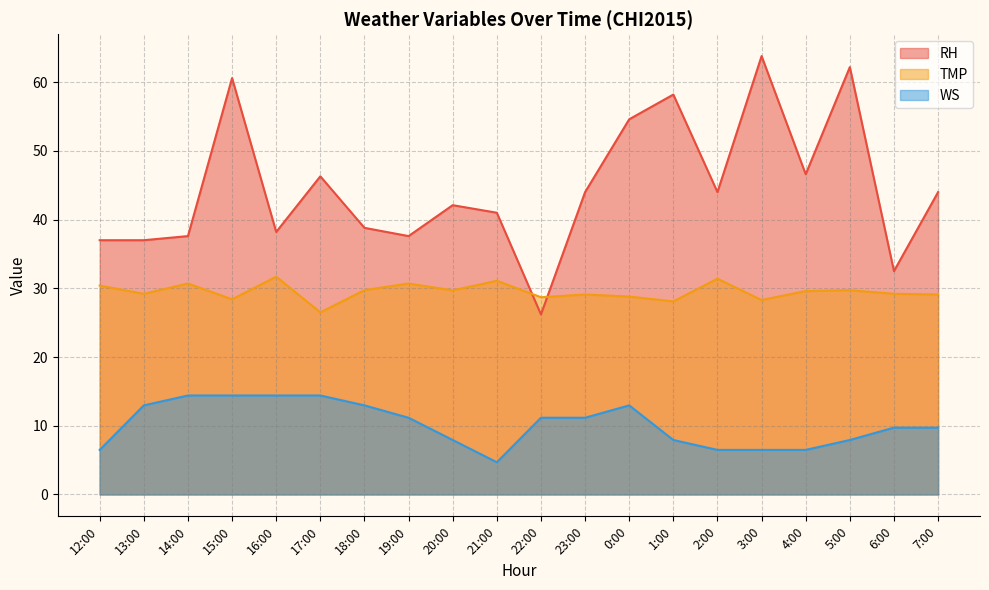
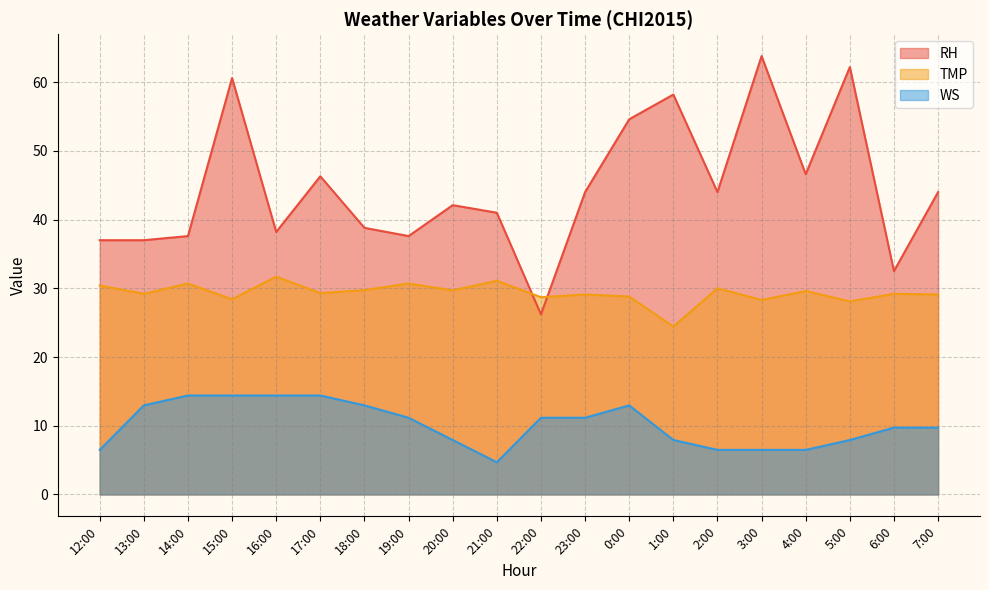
TMP, 17:00: 27 -> 29
TMP, 1:00: 28 -> 24
TMP, 2:00: 31 -> 30
TMP, 5:00: 30 -> 28
